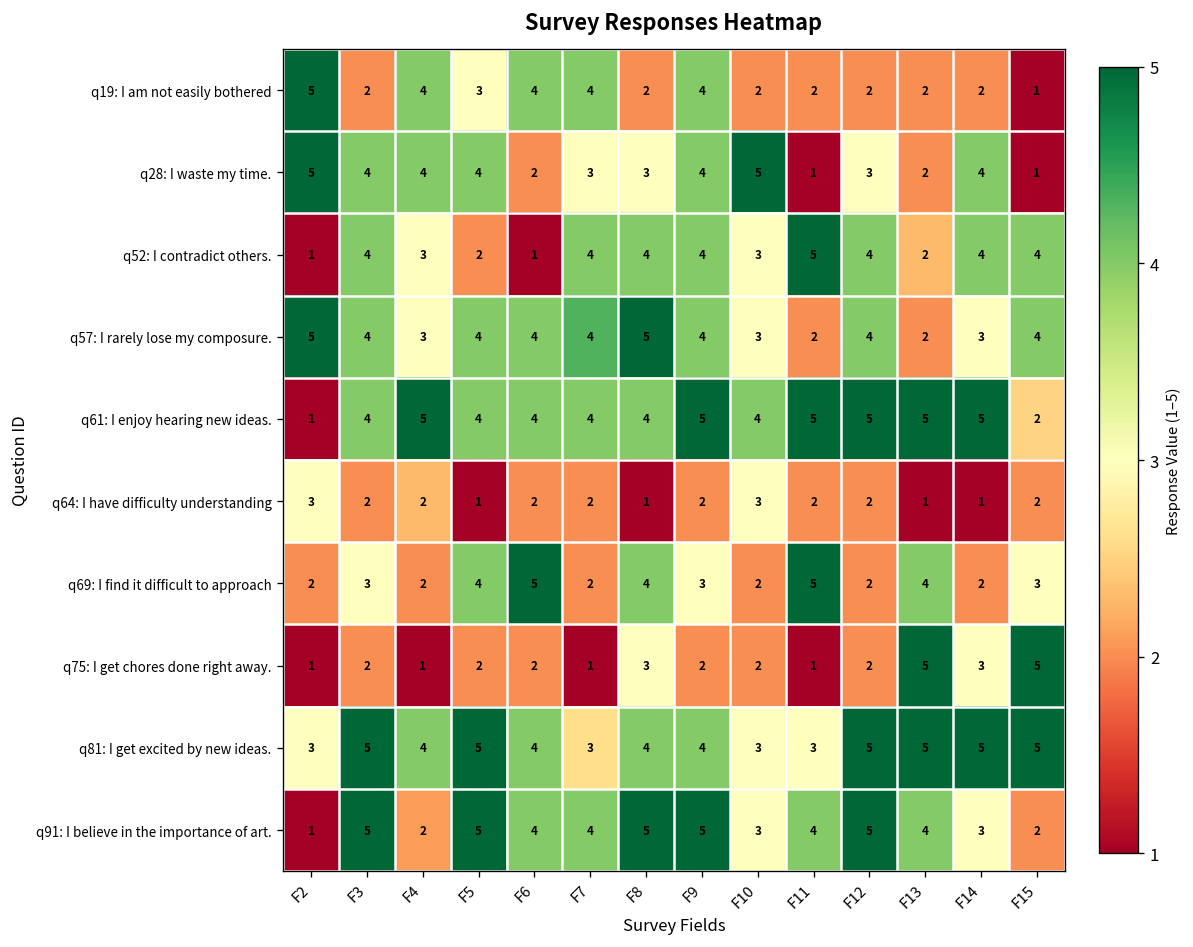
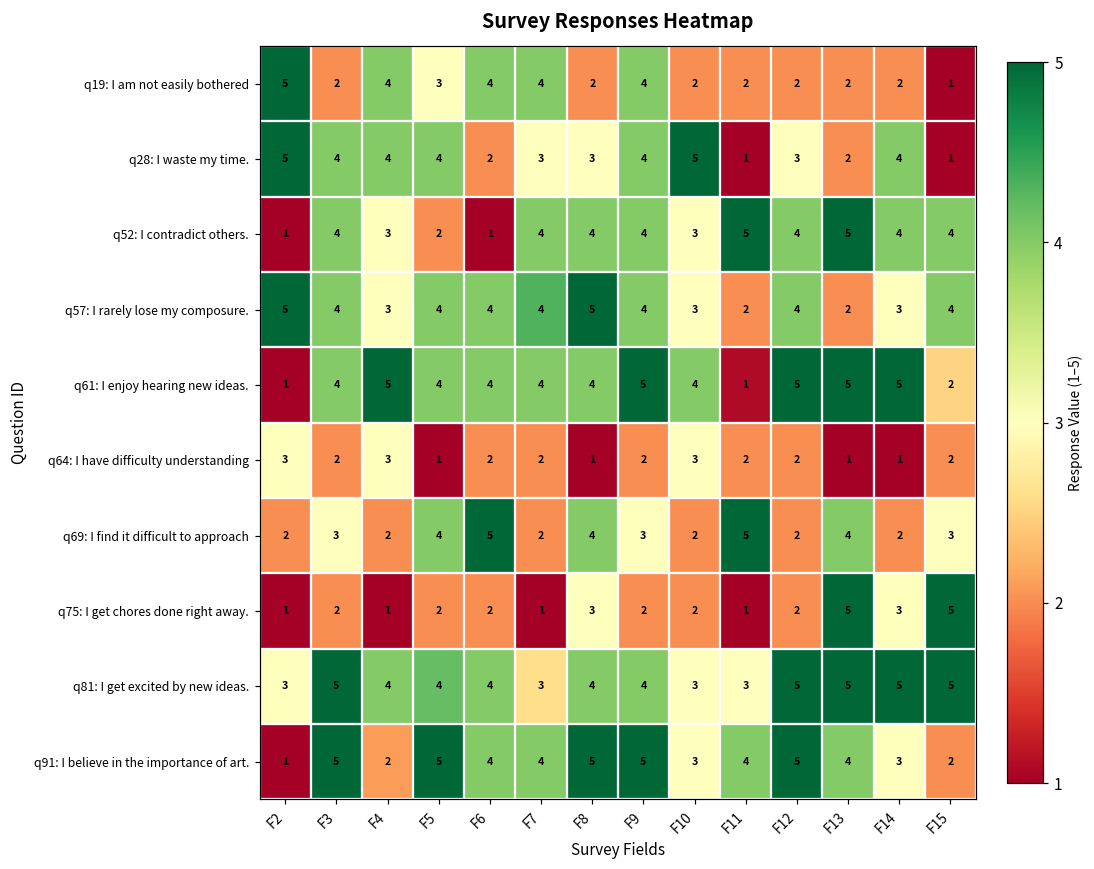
q52: I contradict others., F13: 2 -> 5
q61: I enjoy hearing new ideas., F11: 5 -> 1
q64: I have difficulty understanding, F4: 2 -> 3
q81: I get excited by new ideas., F5: 5 -> 4
